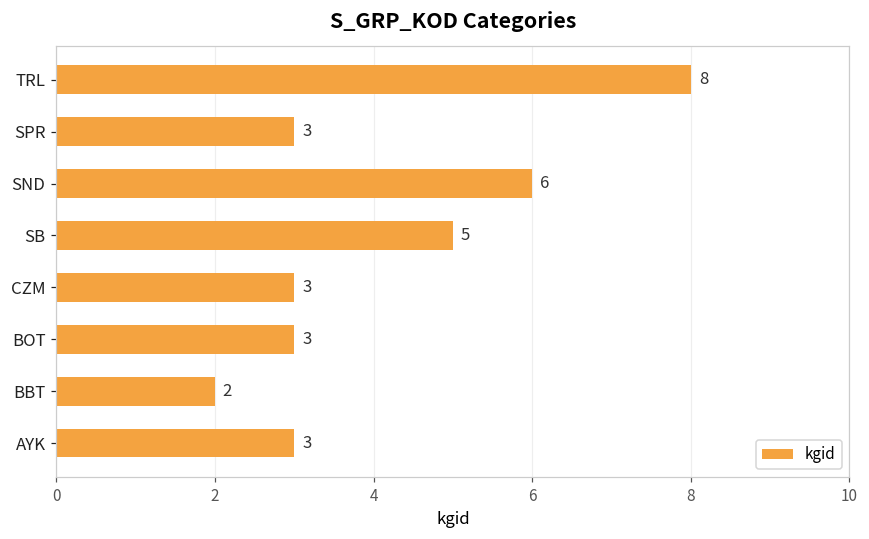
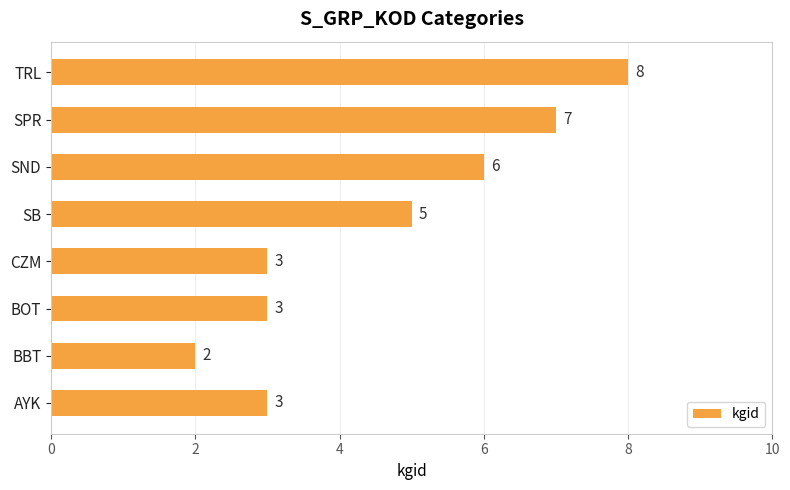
SPR: 3 -> 7
